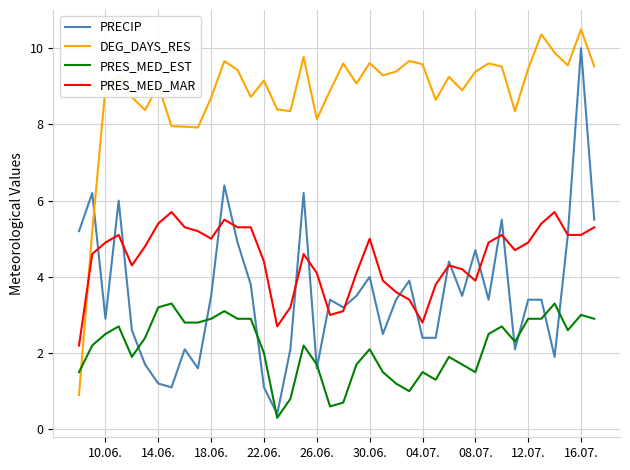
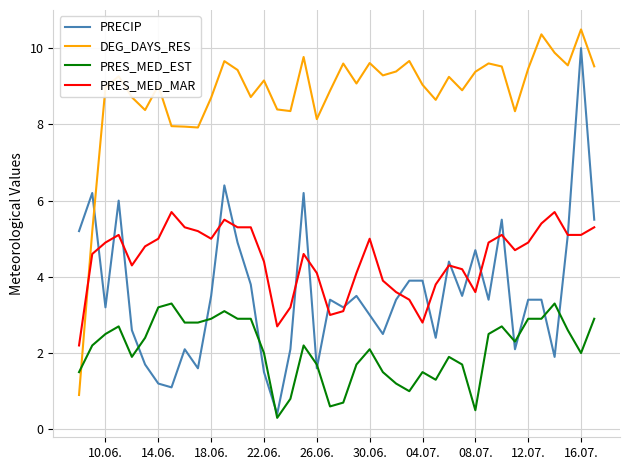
PRECIP, 10.06.: 2.9 -> 3.2
PRES_MED_MAR, 14.06.: 5.4 -> 5.0
PRECIP, 22.06.: 1.1 -> 1.5
PRECIP, 30.06.: 4 -> 3
PRECIP, 04.07.: 2.4 -> 3.9
DEG_DAYS_RES, 04.07.: 9.6 -> 9.0
PRES_MED_EST, 08.07.: 1.5 -> 0.5
PRES_MED_MAR, 08.07.: 3.9 -> 3.6
PRES_MED_EST, 16.07.: 3.0 -> 2.0
